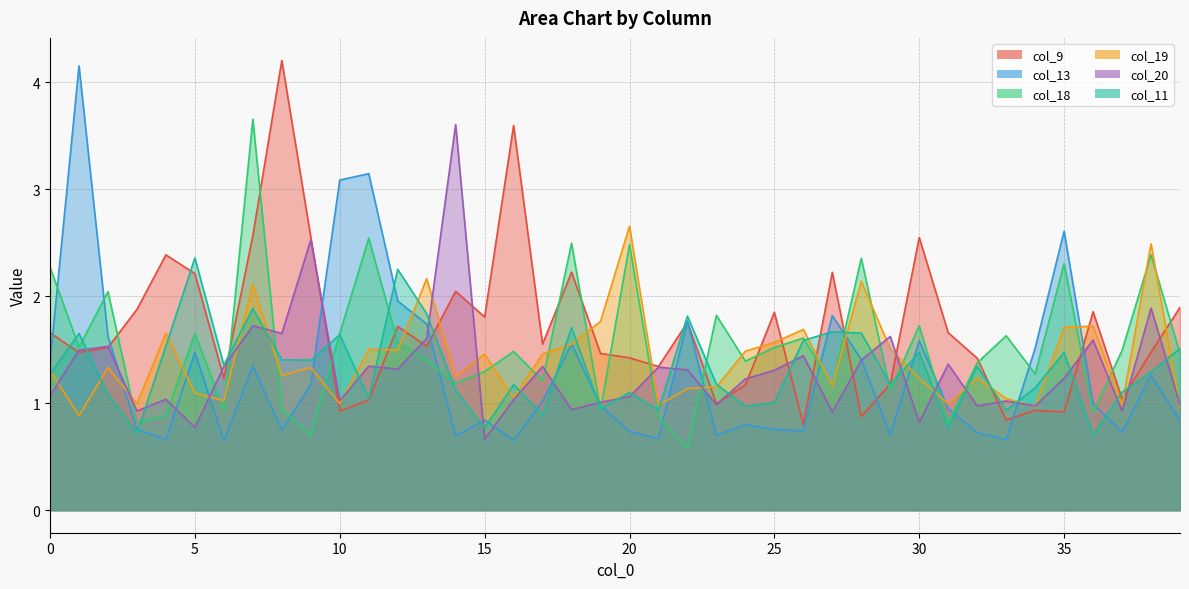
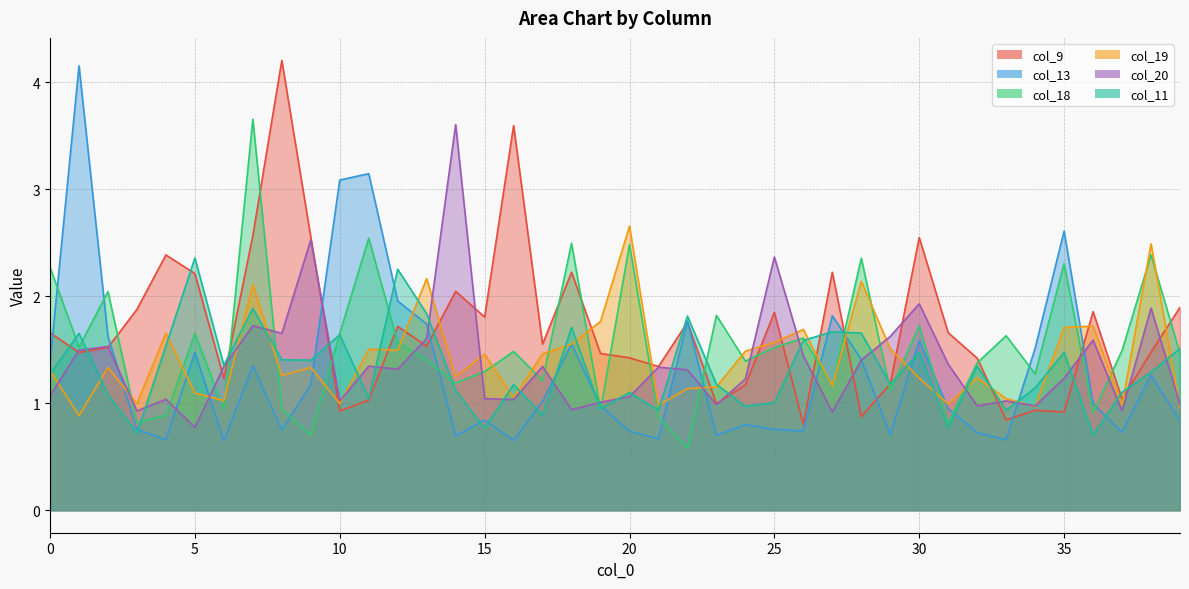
col_20, 15: 0.66 -> 1.04
col_20, 25: 1.31 -> 2.37
col_20, 30: 0.82 -> 1.93
